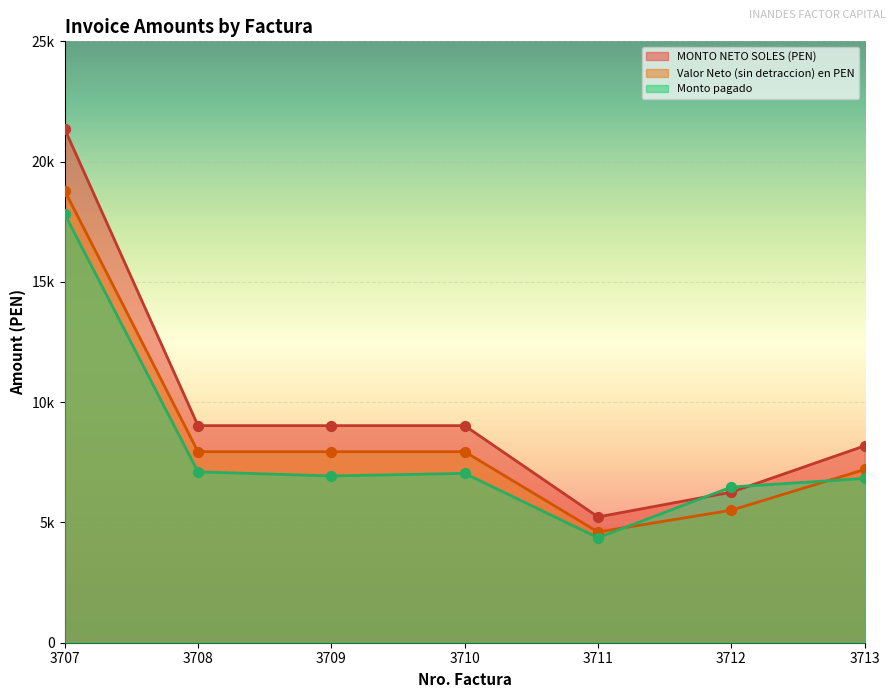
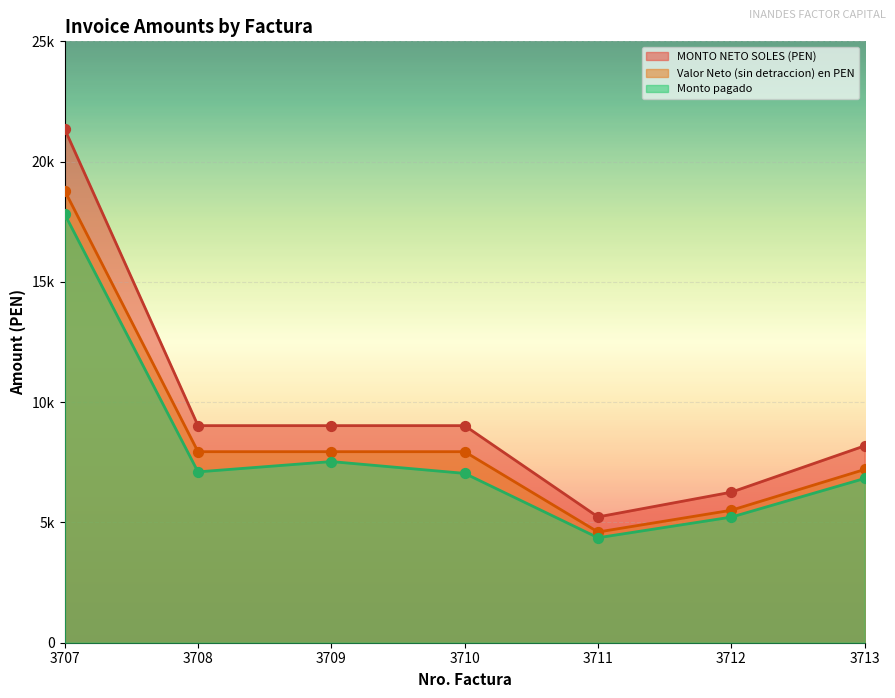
Monto pagado, 3709: 6900 -> 7500
Monto pagado, 3712: 6500 -> 5200
